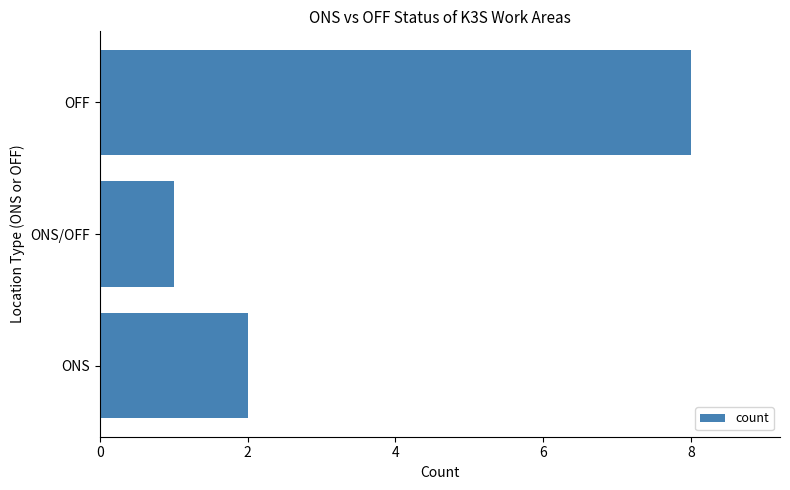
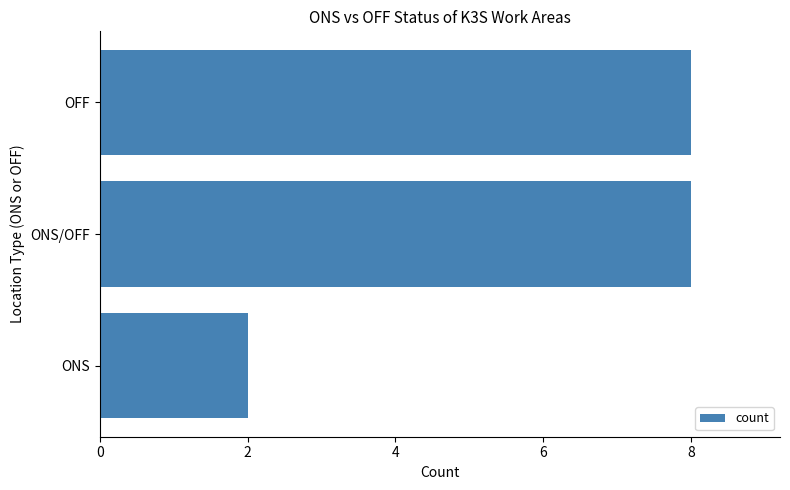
ONS/OFF: 1 -> 8
